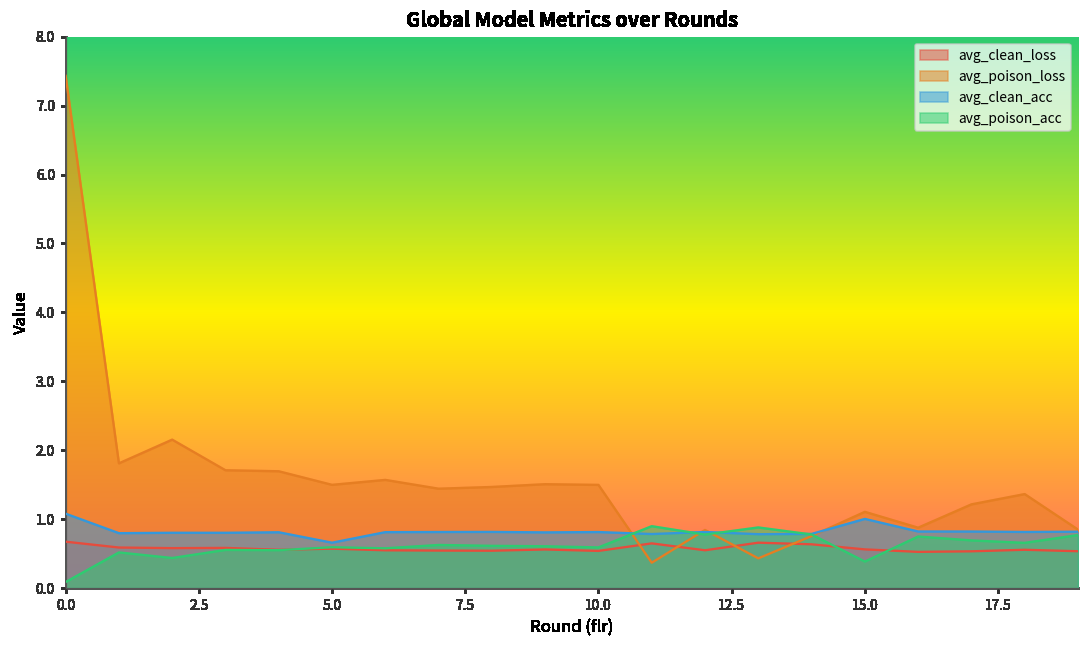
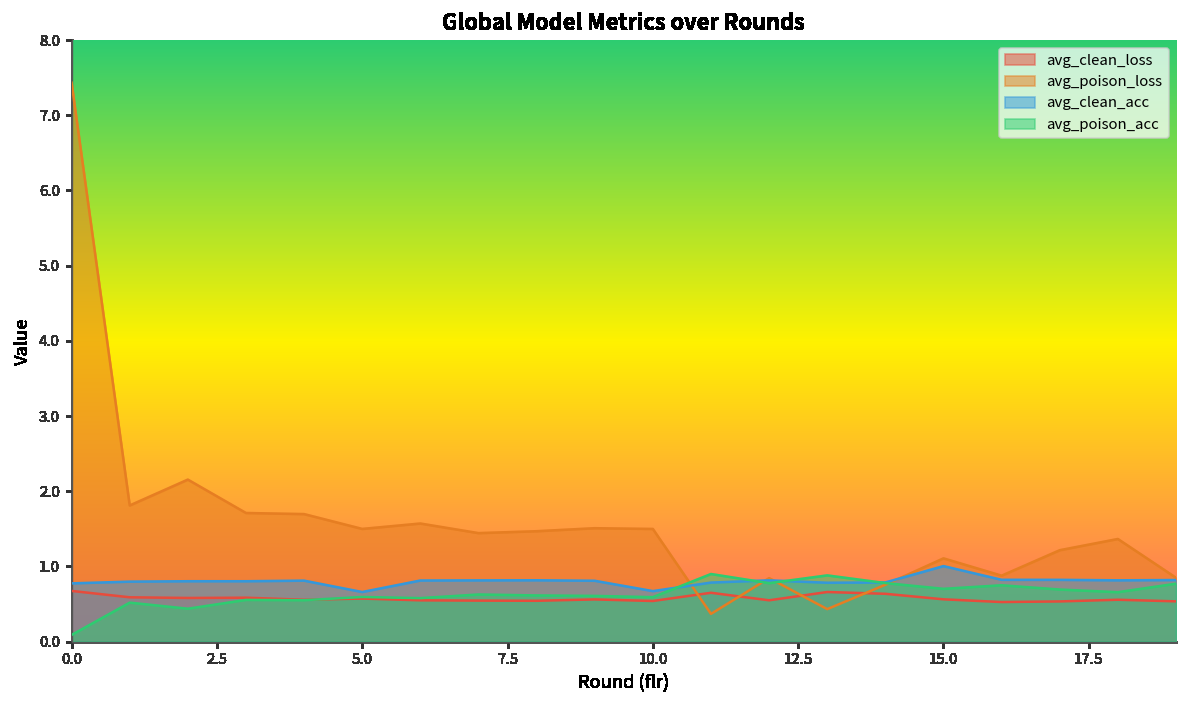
avg_clean_acc, 0.0: 1.1 -> 0.8
avg_clean_acc, 10.0: 0.8 -> 0.7
avg_poison_acc, 15.0: 0.4 -> 0.7
